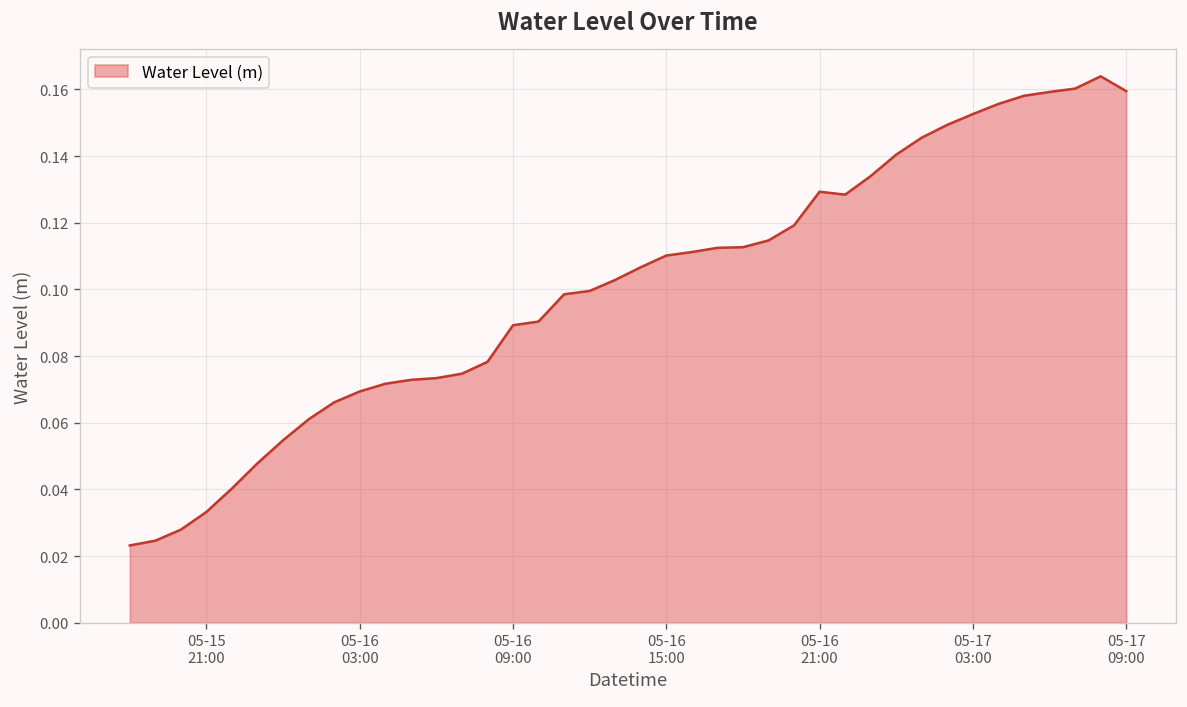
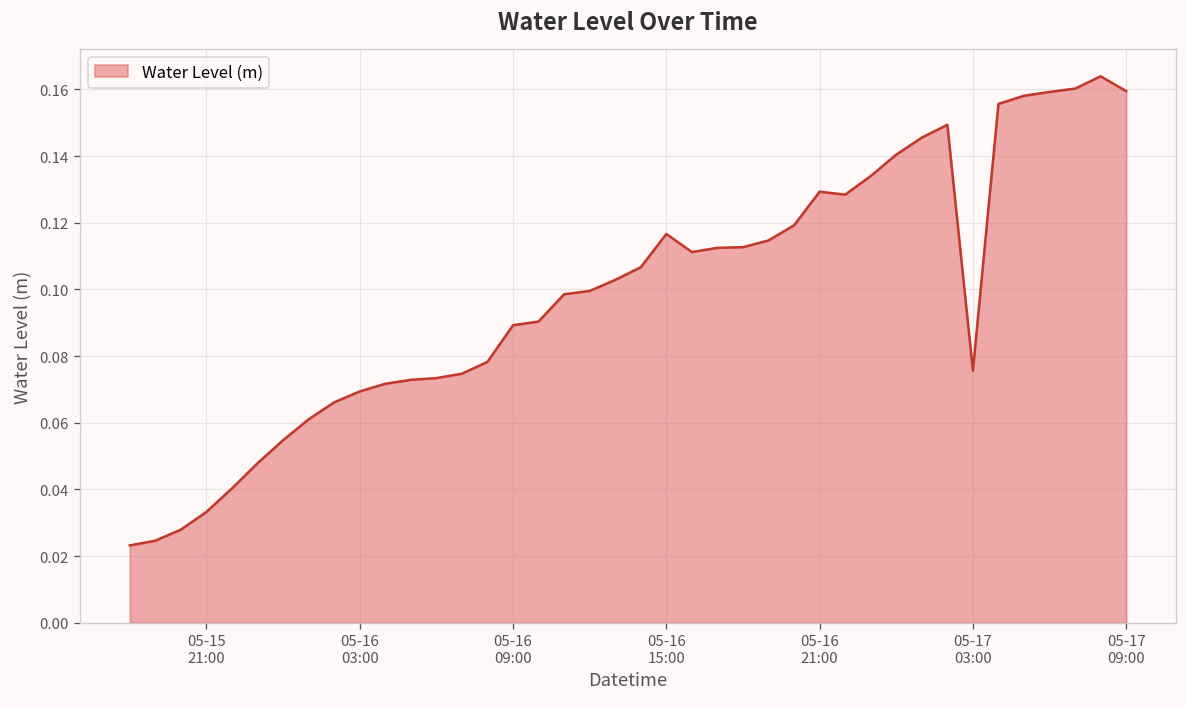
05-16 15:00: 0.110 -> 0.117
05-17 03:00: 0.153 -> 0.076
